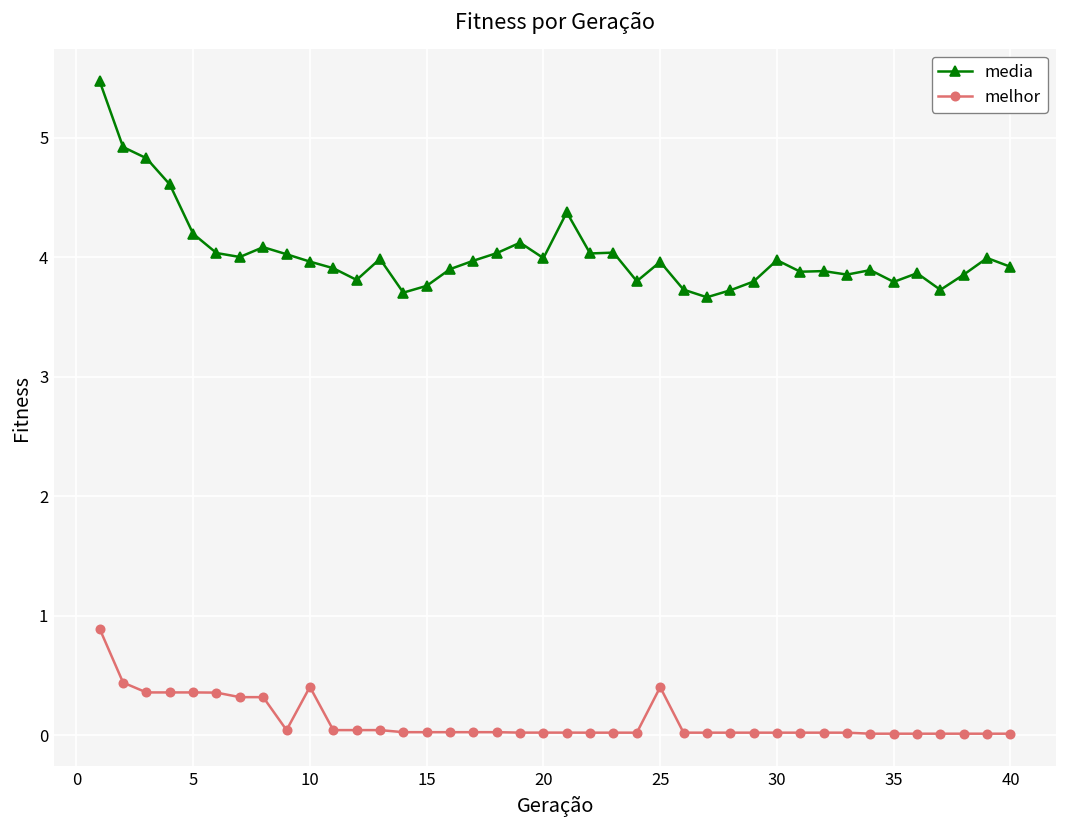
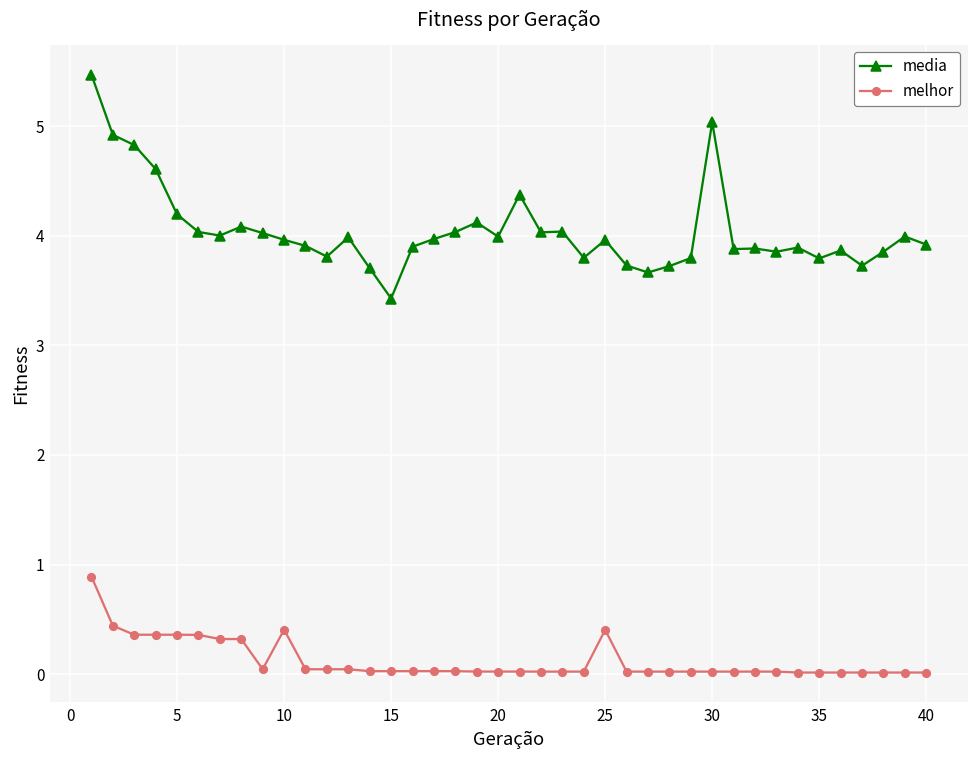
media, 15: 3.8 -> 3.4
media, 30: 4.0 -> 5.0
